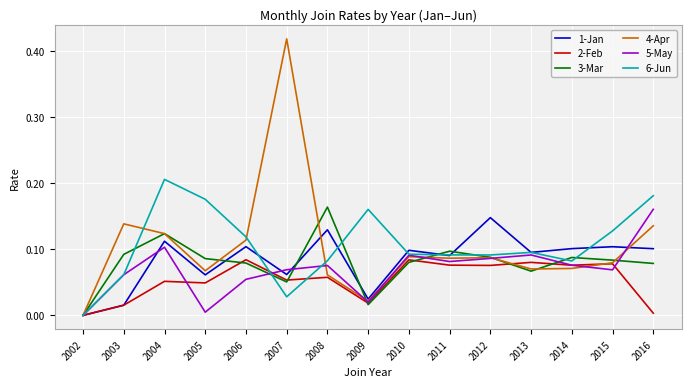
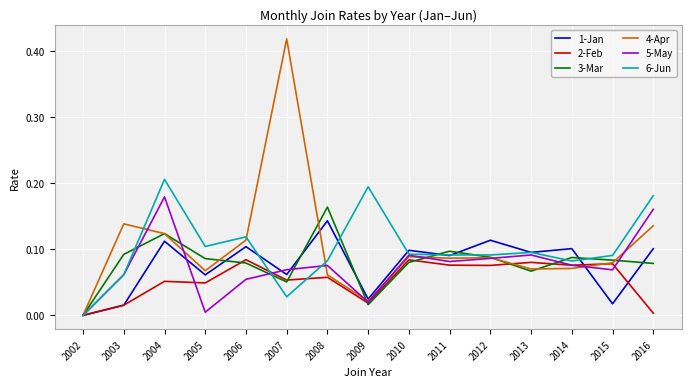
5-May, 2004: 0.10 -> 0.18
6-Jun, 2005: 0.18 -> 0.10
1-Jan, 2008: 0.13 -> 0.14
6-Jun, 2009: 0.16 -> 0.19
1-Jan, 2012: 0.15 -> 0.11
1-Jan, 2015: 0.10 -> 0.02
6-Jun, 2015: 0.13 -> 0.09
